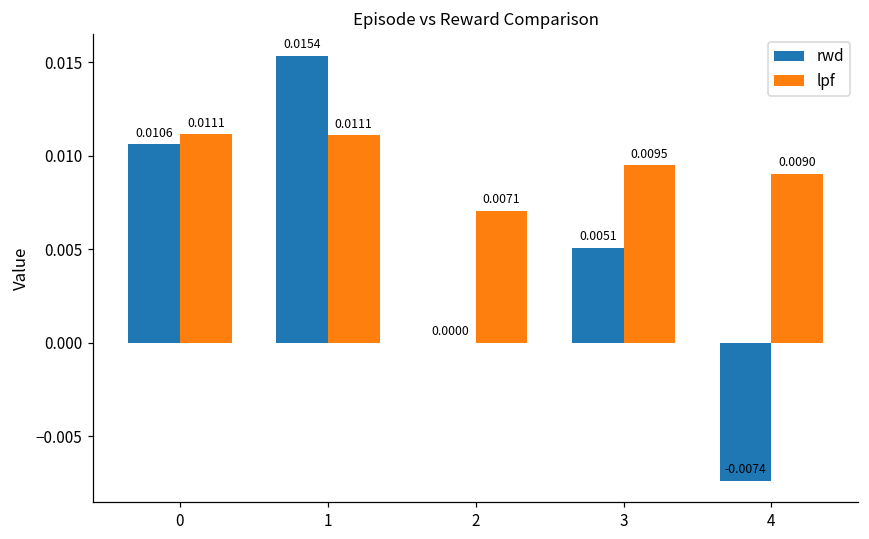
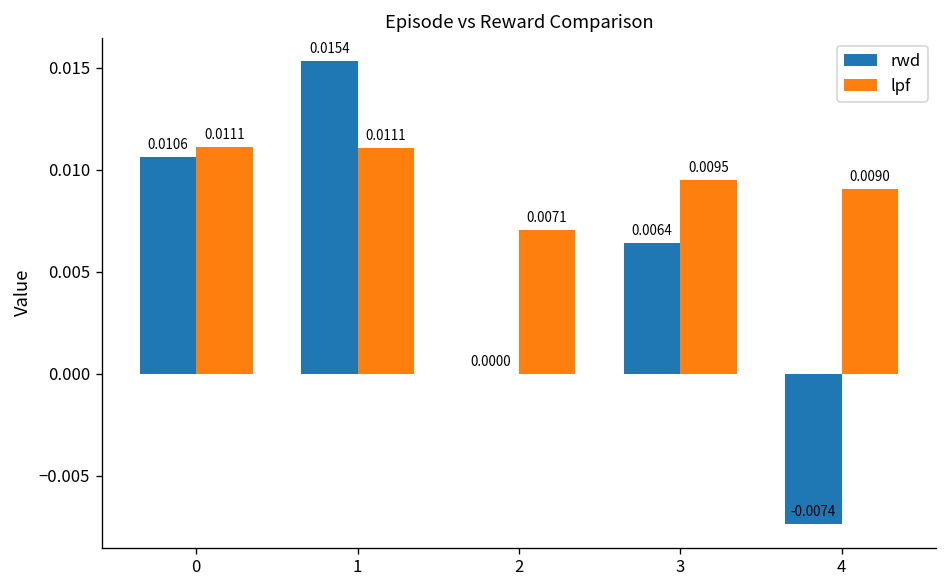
rwd, 3: 0.0051 -> 0.0064
